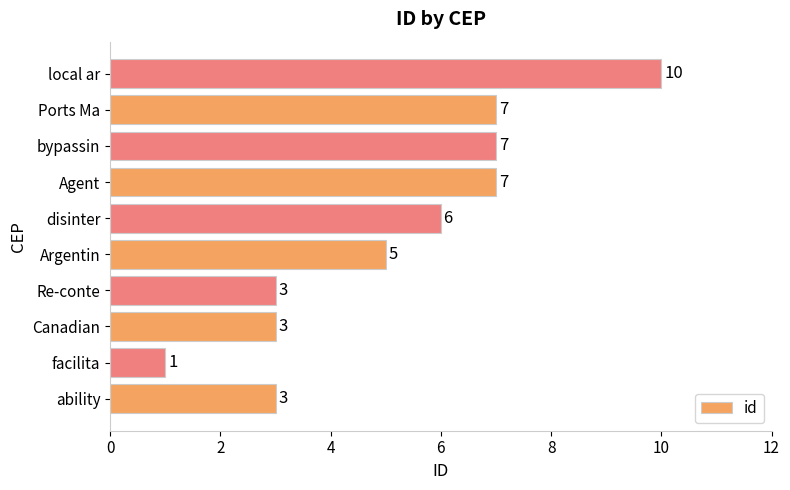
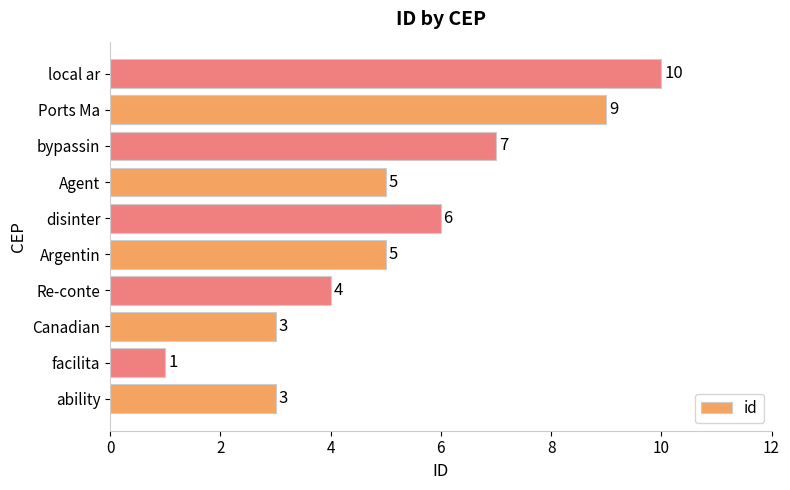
Ports Ma: 7 -> 9
Agent: 7 -> 5
Re-conte: 3 -> 4
